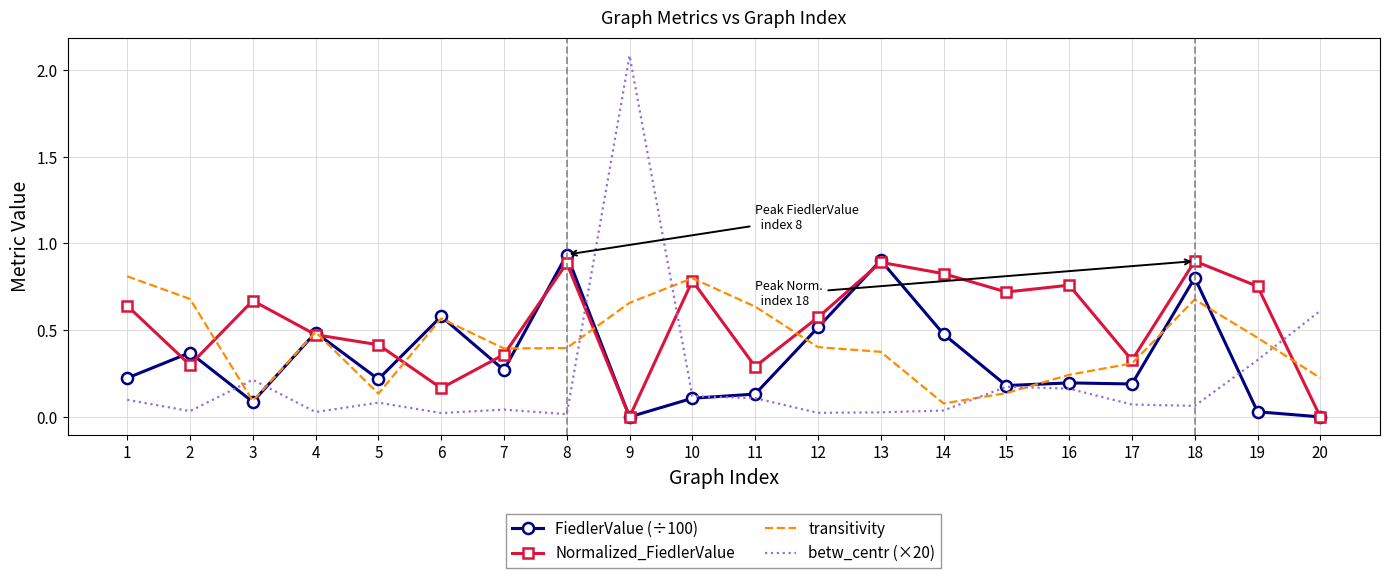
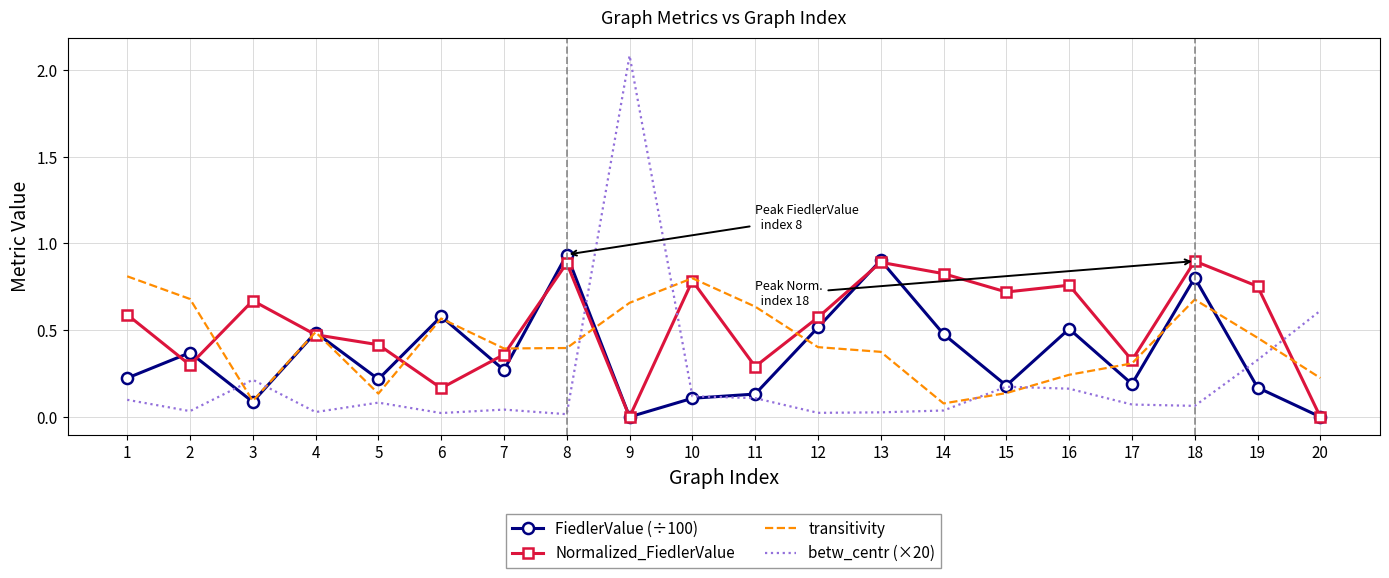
Normalized_FiedlerValue, 1: 0.64 -> 0.59
FiedlerValue (÷100), 16: 0.20 -> 0.51
FiedlerValue (÷100), 19: 0.03 -> 0.17
